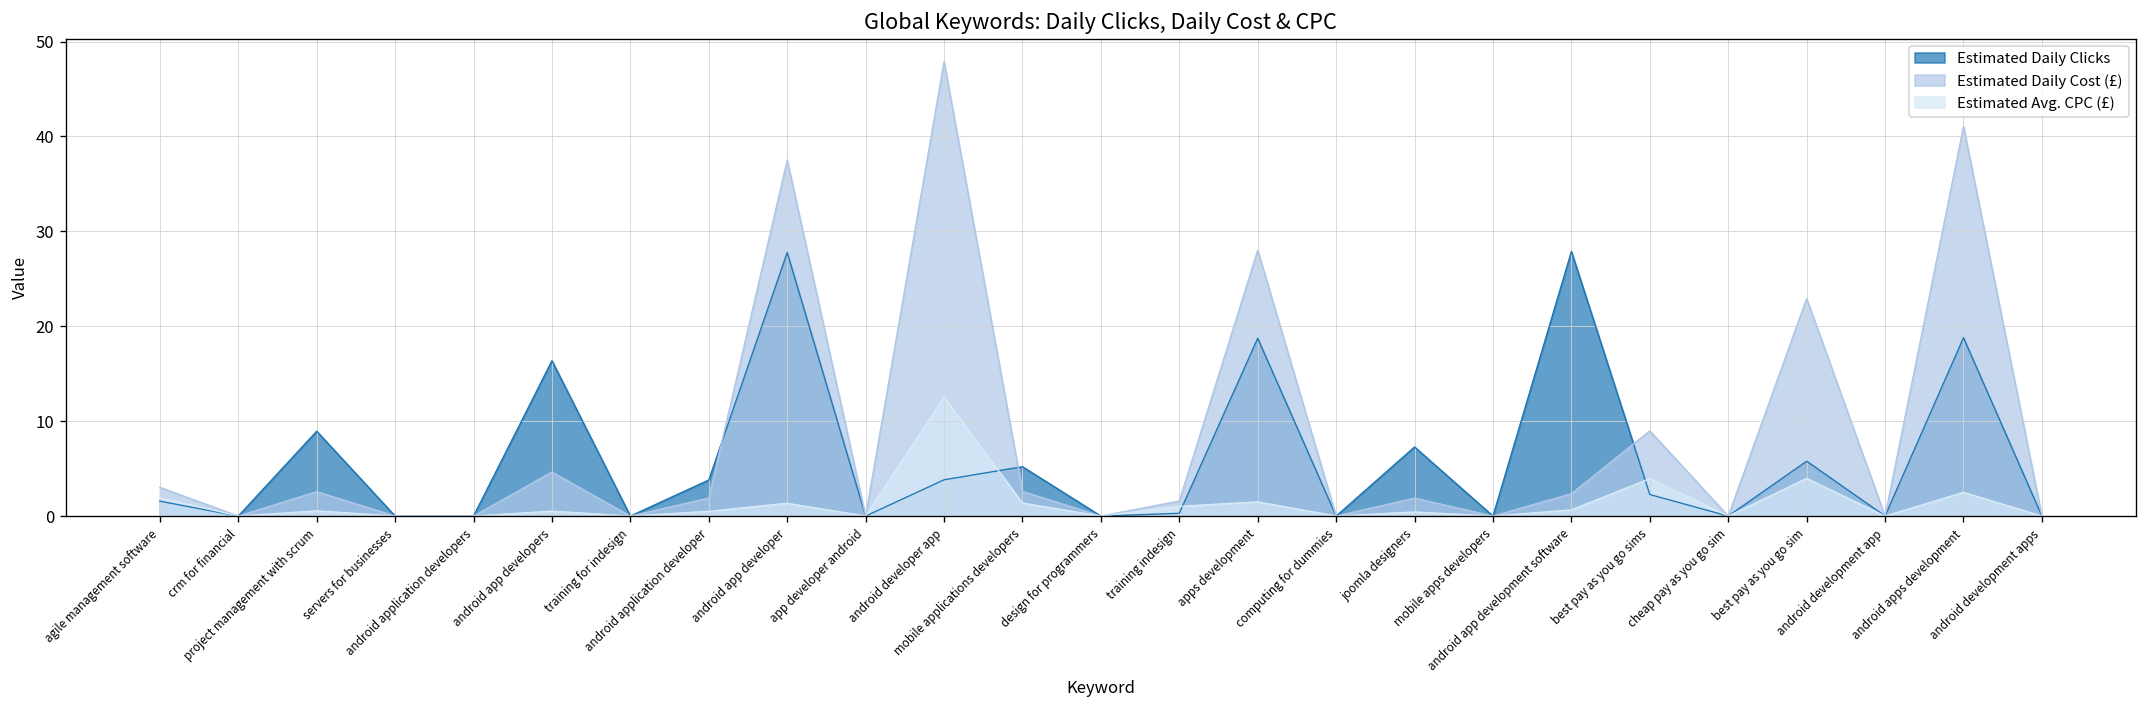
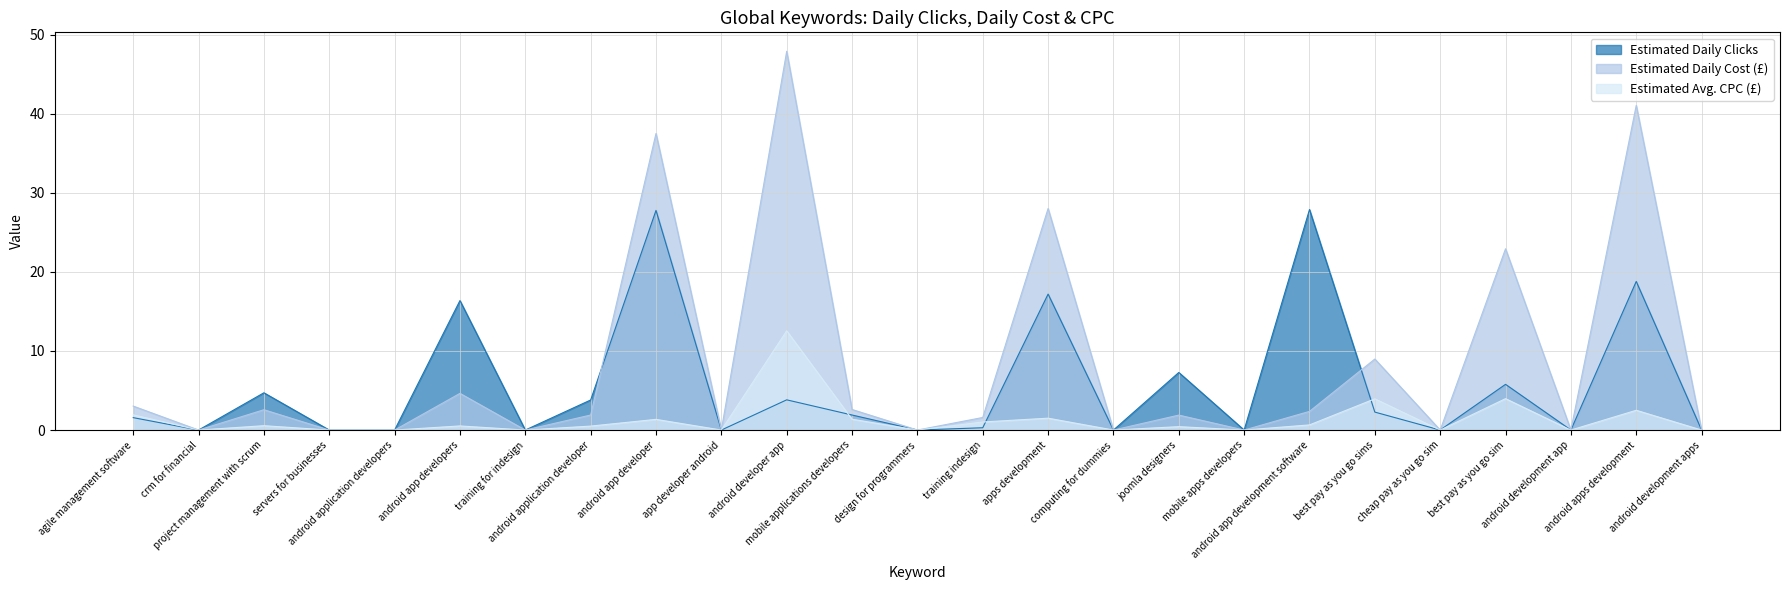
Estimated Daily Clicks, project management with scrum: 9 -> 5
Estimated Daily Clicks, mobile applications developers: 5 -> 2
Estimated Daily Clicks, apps development: 19 -> 17
